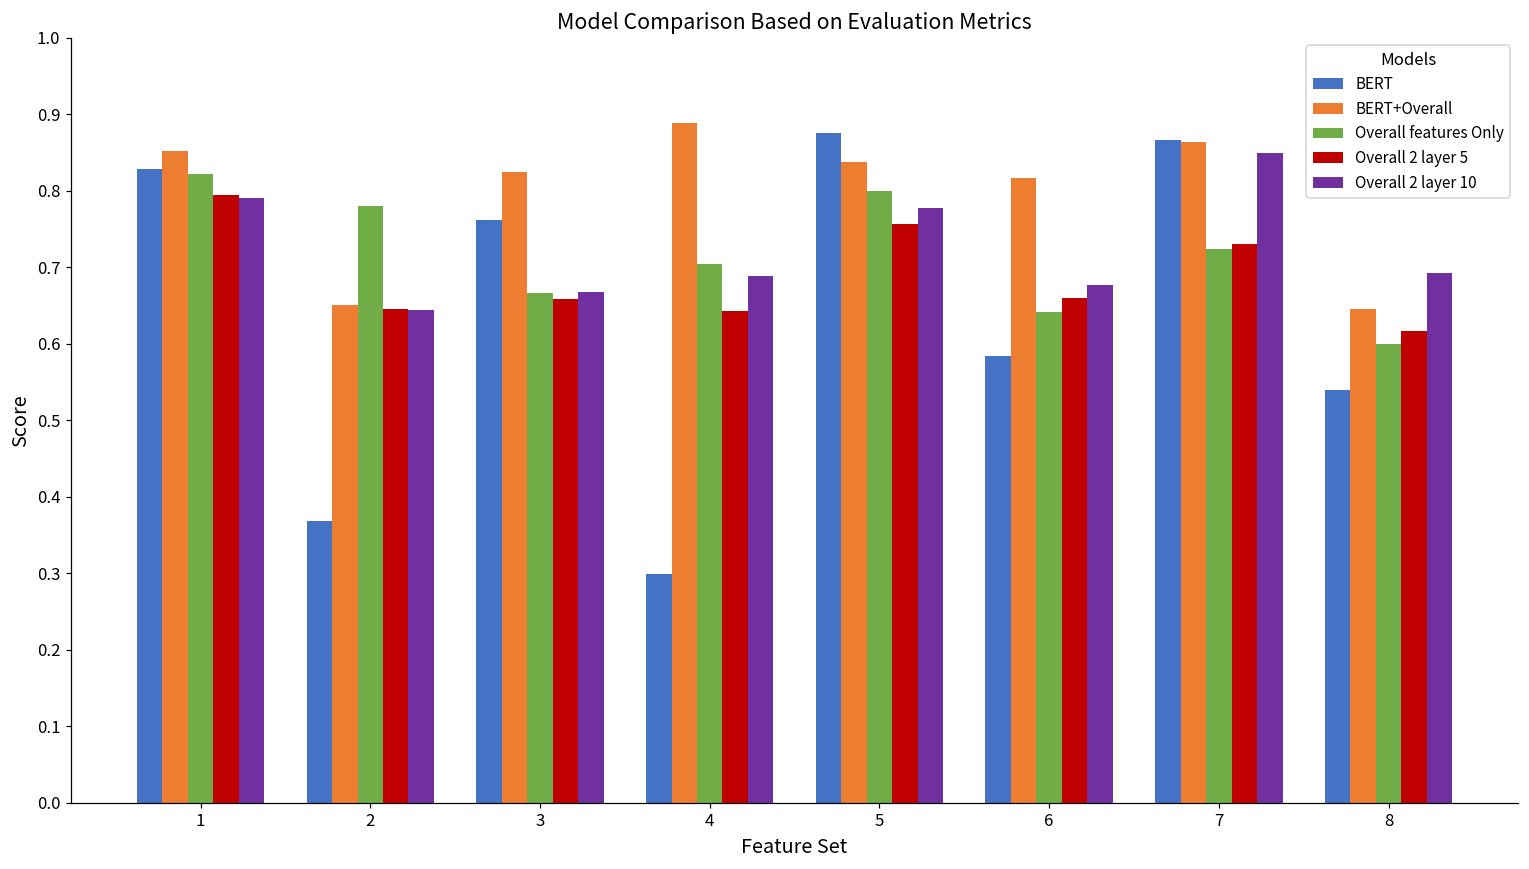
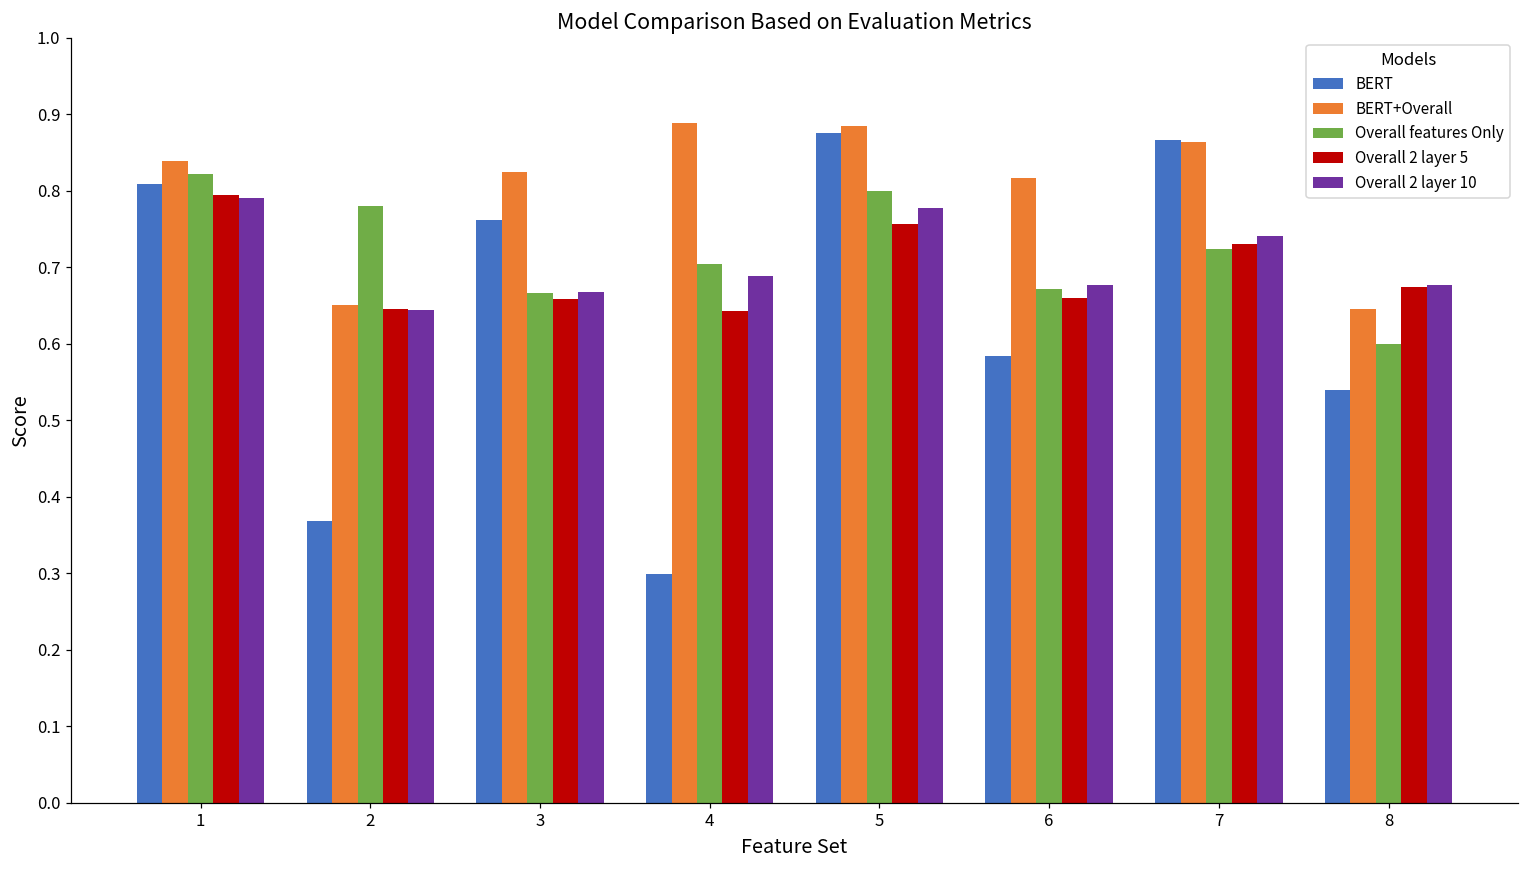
BERT, 1: 0.83 -> 0.81
BERT+Overall, 1: 0.85 -> 0.84
BERT+Overall, 5: 0.84 -> 0.89
Overall features Only, 6: 0.64 -> 0.67
Overall 2 layer 10, 7: 0.85 -> 0.74
Overall 2 layer 5, 8: 0.62 -> 0.67
Overall 2 layer 10, 8: 0.69 -> 0.68
